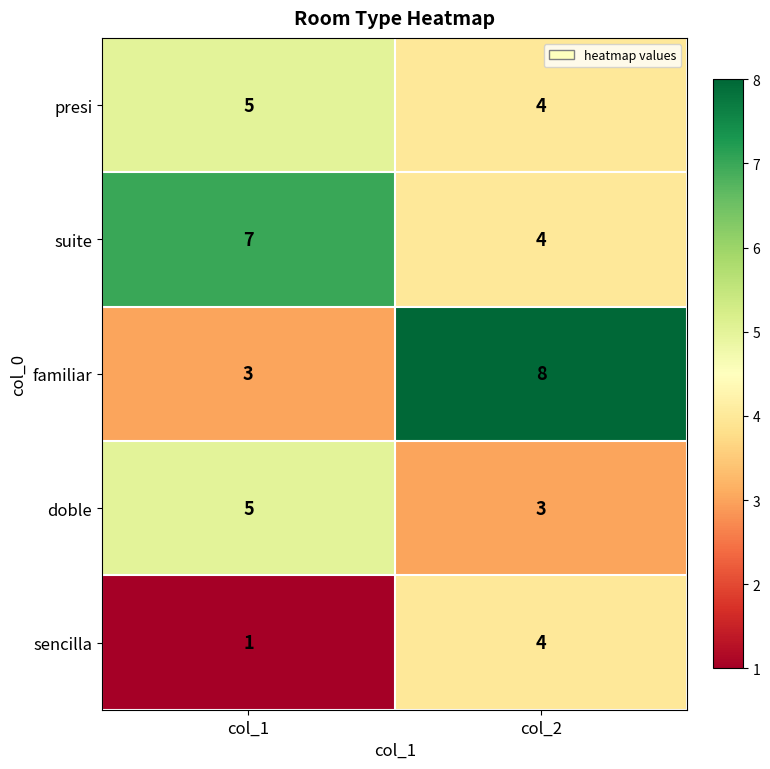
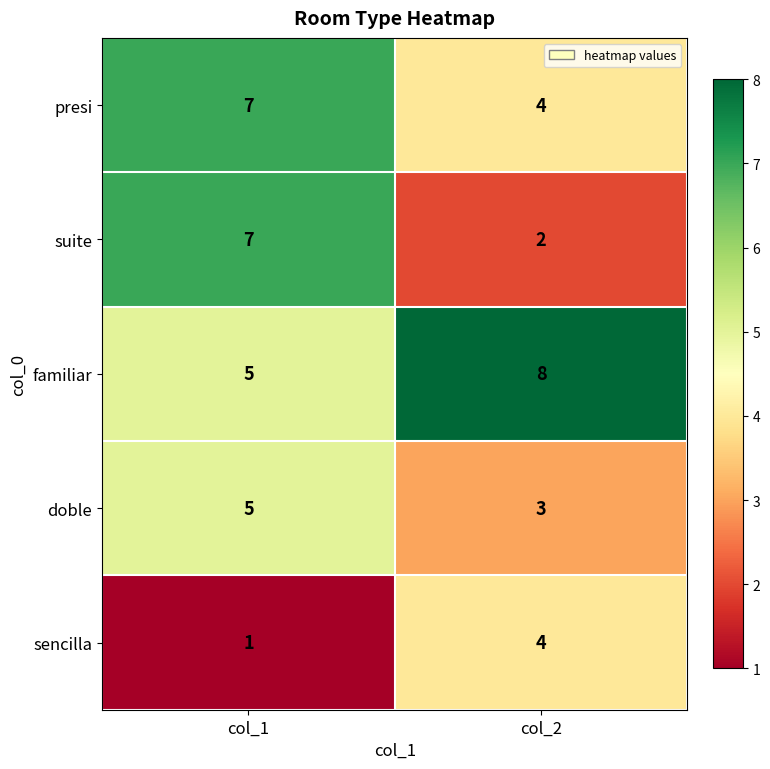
presi, col_1: 5 -> 7
suite, col_2: 4 -> 2
familiar, col_1: 3 -> 5
